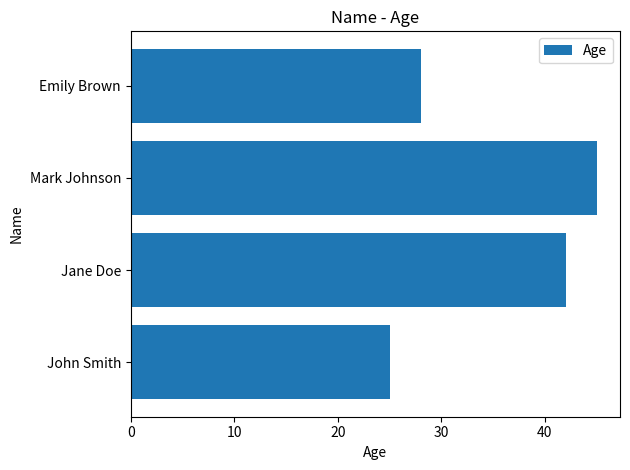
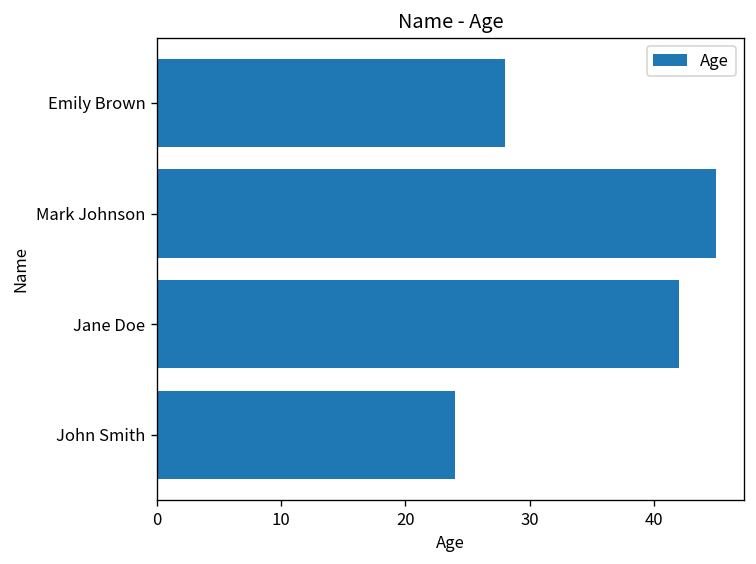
John Smith: 25 -> 24
